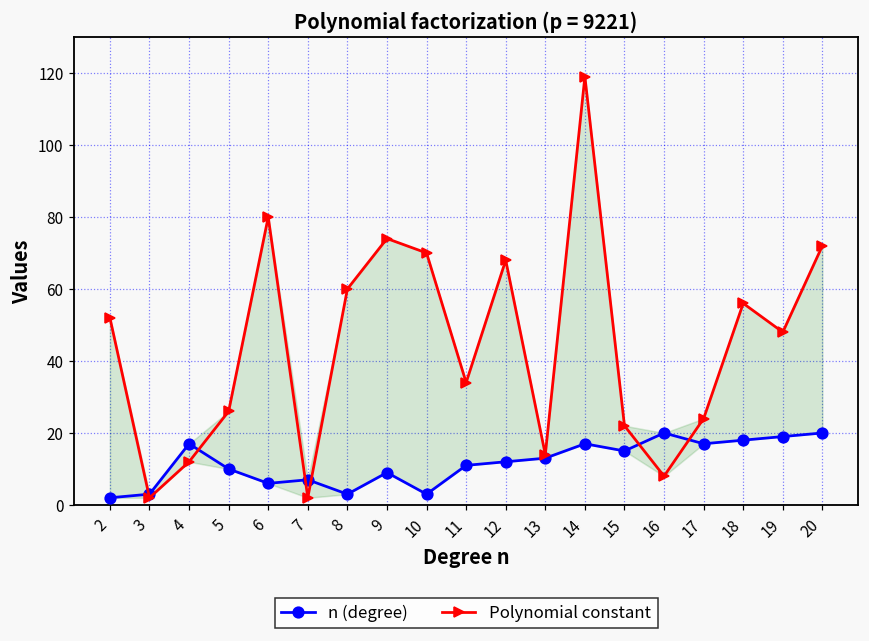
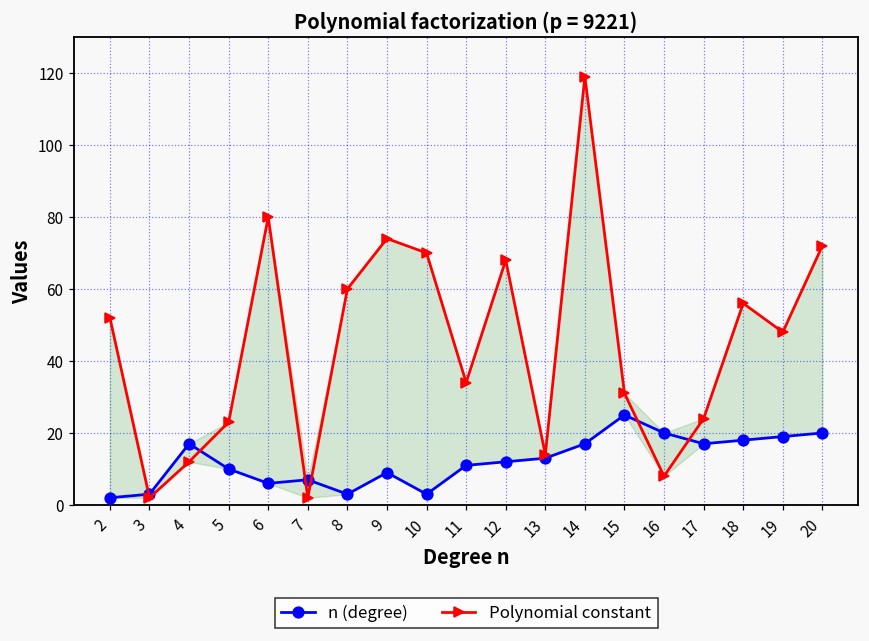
Polynomial constant, 5: 26 -> 23
n (degree), 15: 15 -> 25
Polynomial constant, 15: 22 -> 31
